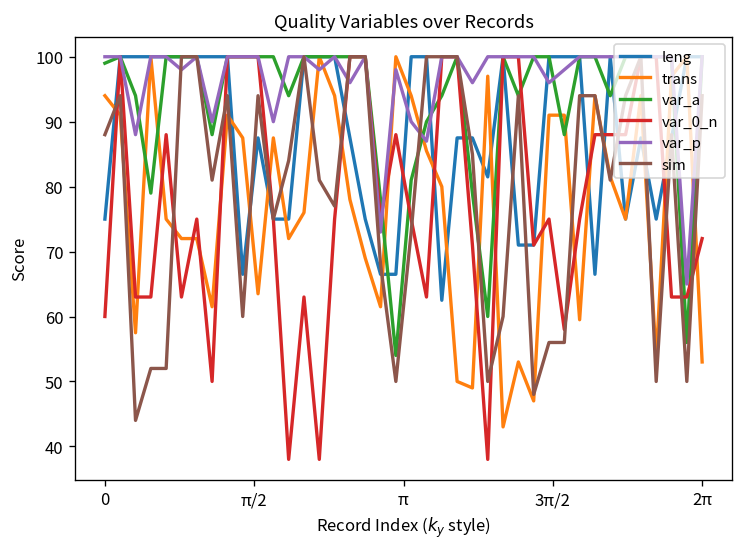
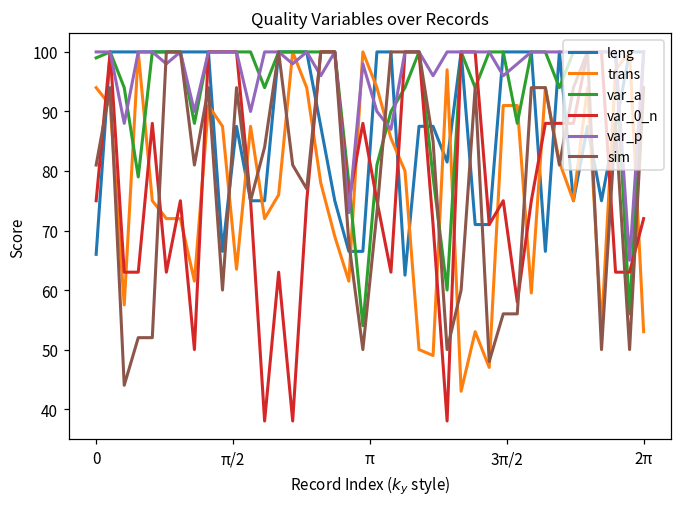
leng, 0: 75 -> 66
var_0_n, 0: 60 -> 75
sim, 0: 88 -> 81
